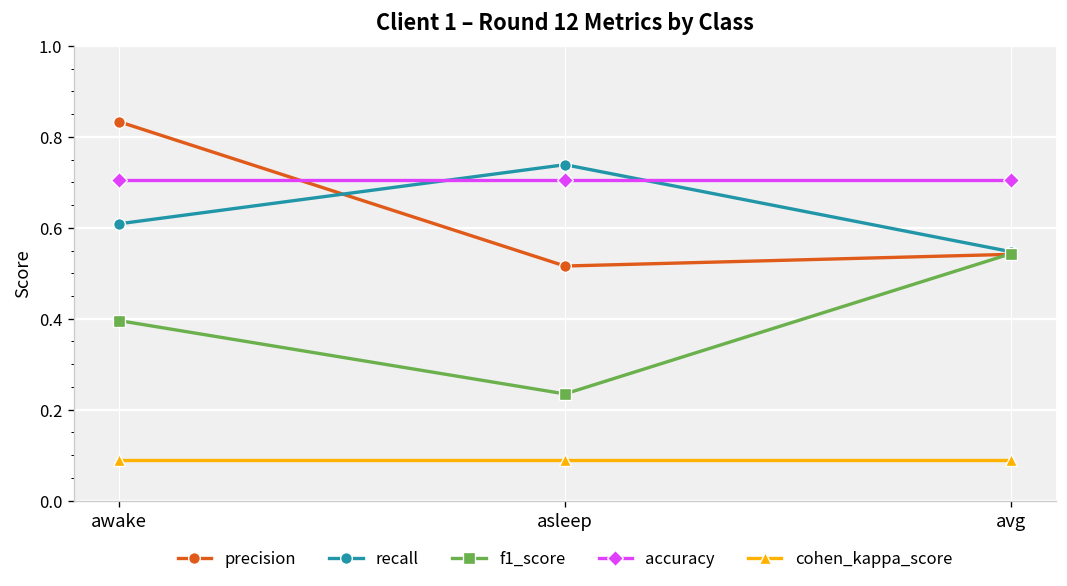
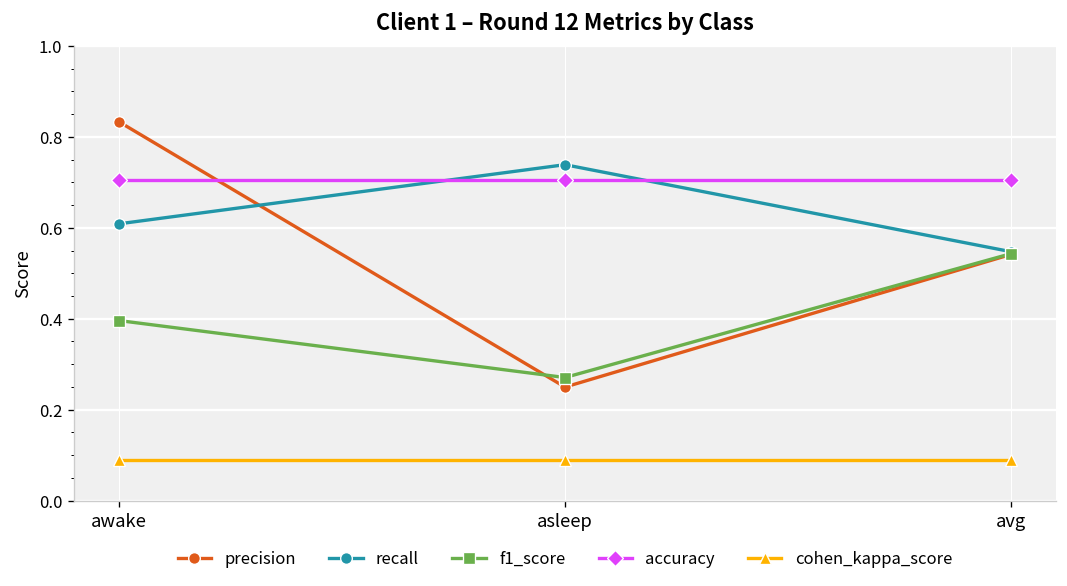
precision, asleep: 0.52 -> 0.25
f1_score, asleep: 0.23 -> 0.27
